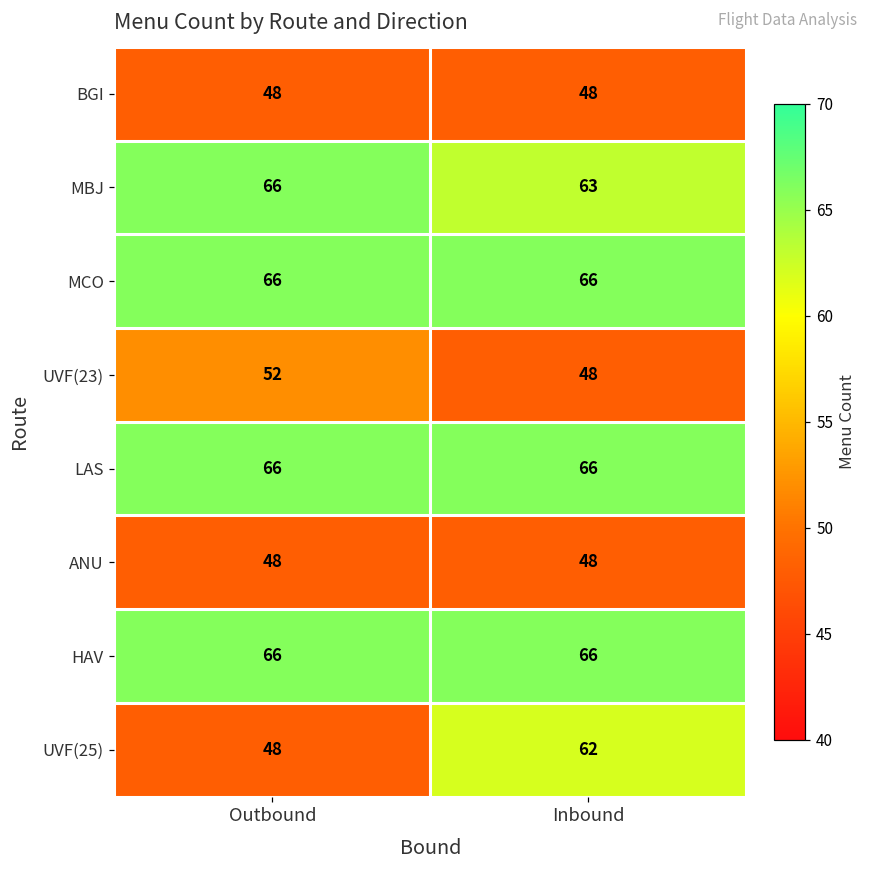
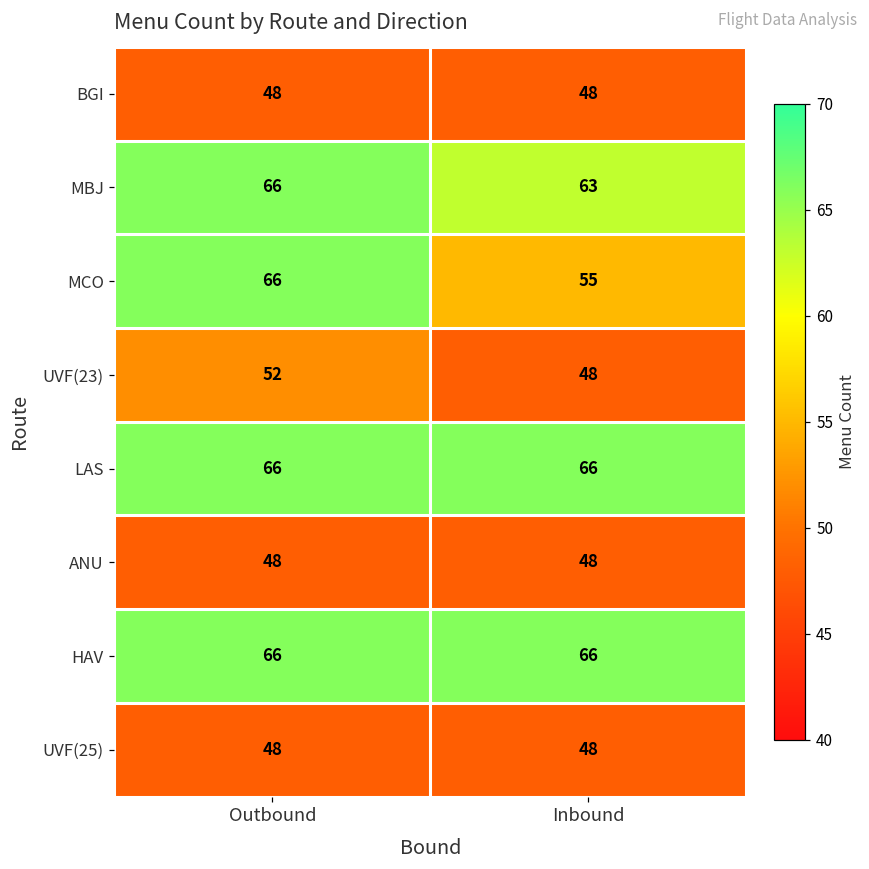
MCO, Inbound: 66 -> 55
UVF(25), Inbound: 62 -> 48
